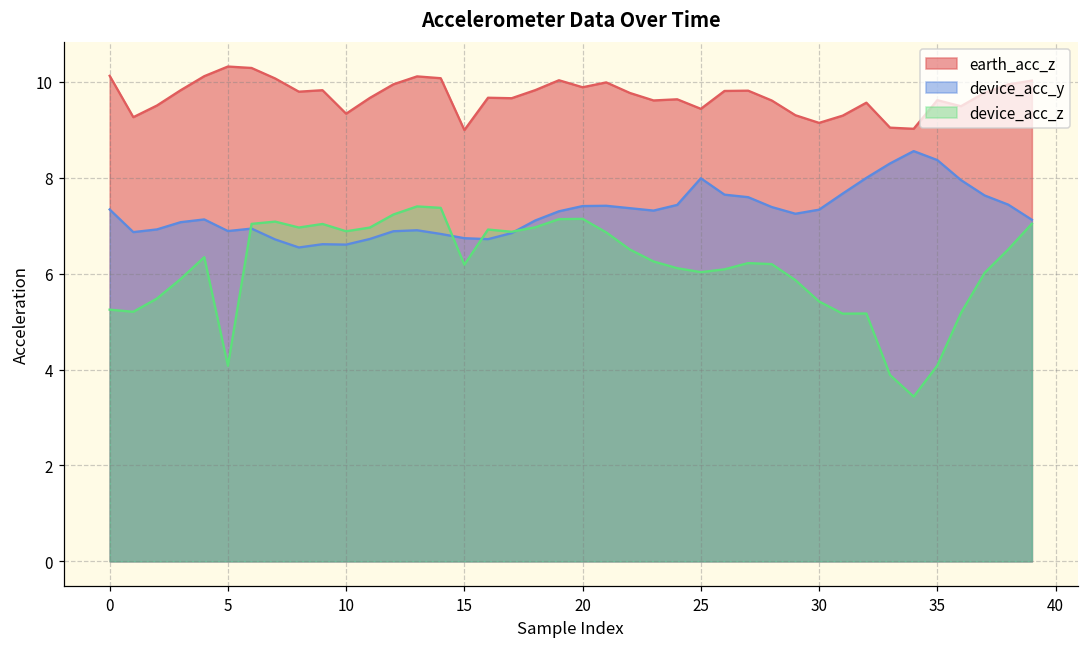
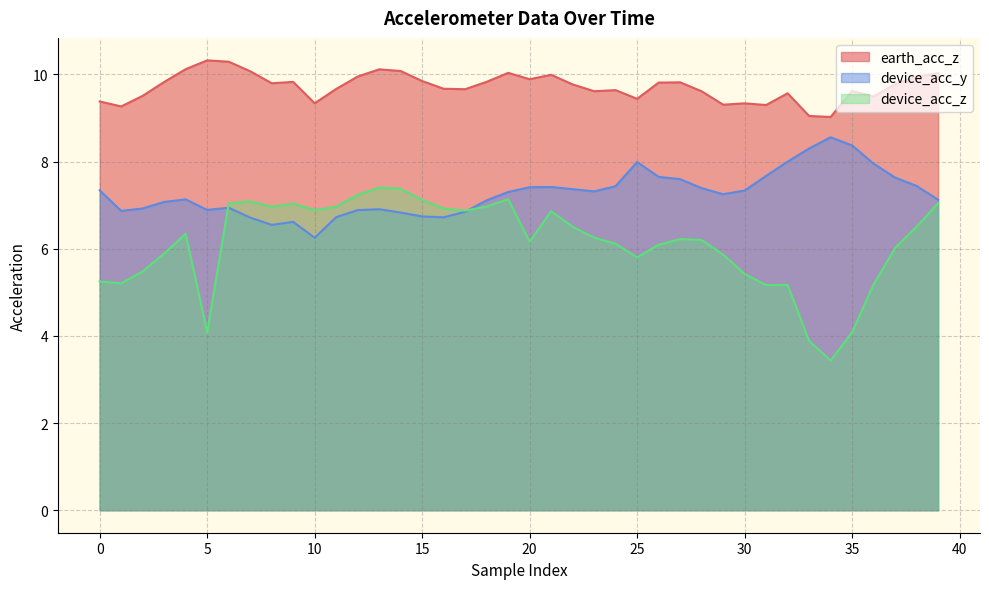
earth_acc_z, 0: 10.1 -> 9.4
device_acc_y, 10: 6.6 -> 6.3
earth_acc_z, 15: 9.0 -> 9.8
device_acc_z, 15: 6.2 -> 7.1
device_acc_z, 20: 7.1 -> 6.2
device_acc_z, 25: 6.0 -> 5.8
earth_acc_z, 30: 9.1 -> 9.3
